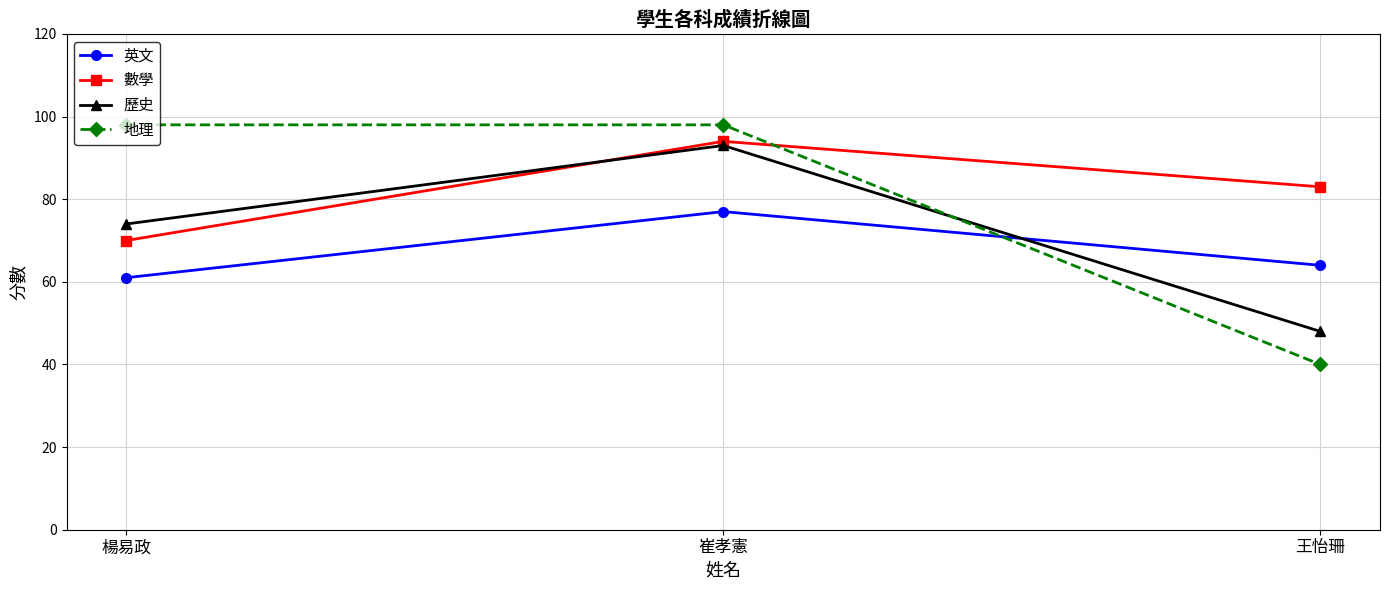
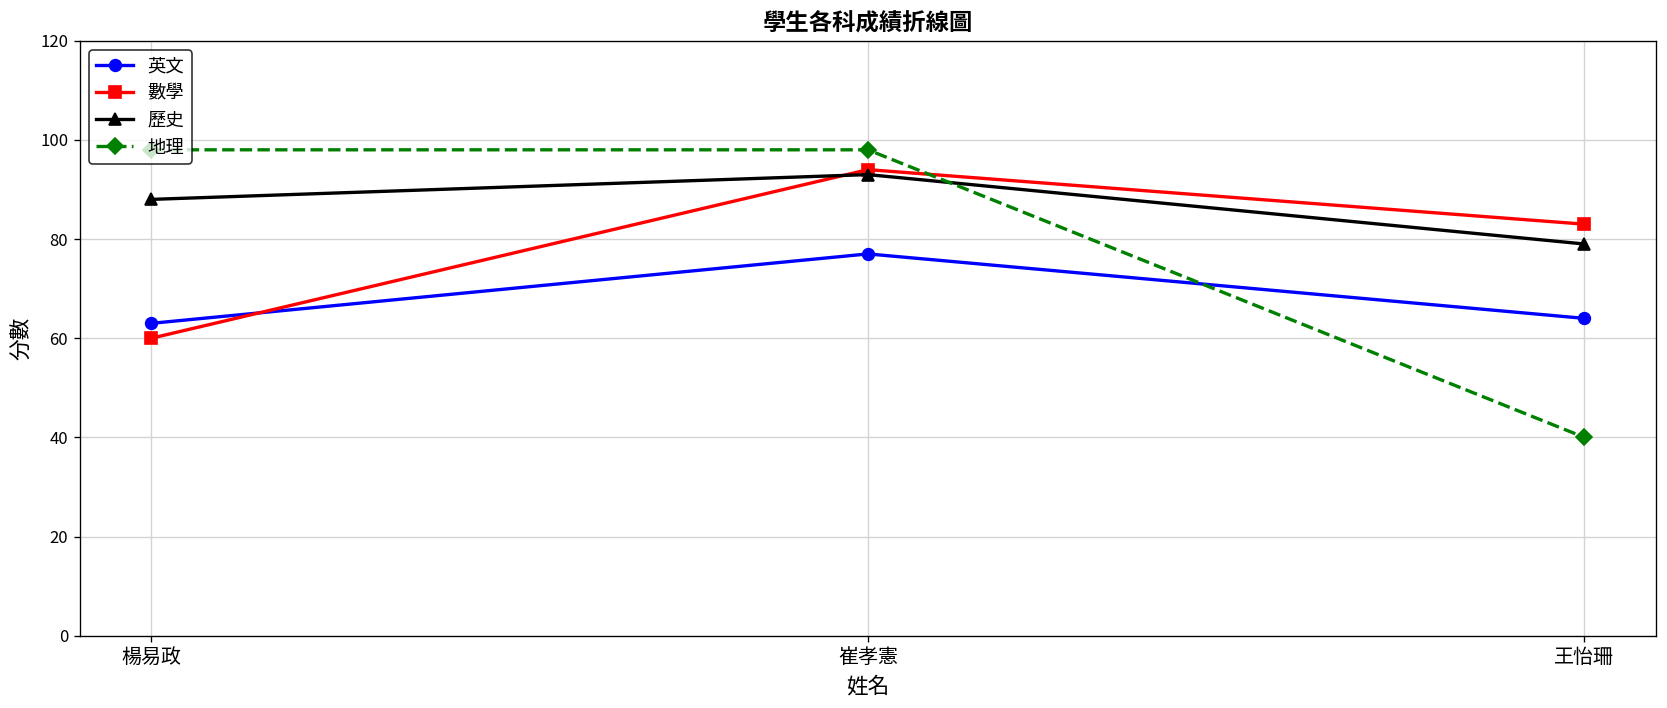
英文, 楊易政: 61 -> 63
數學, 楊易政: 70 -> 60
歷史, 楊易政: 74 -> 88
歷史, 王怡珊: 48 -> 79
